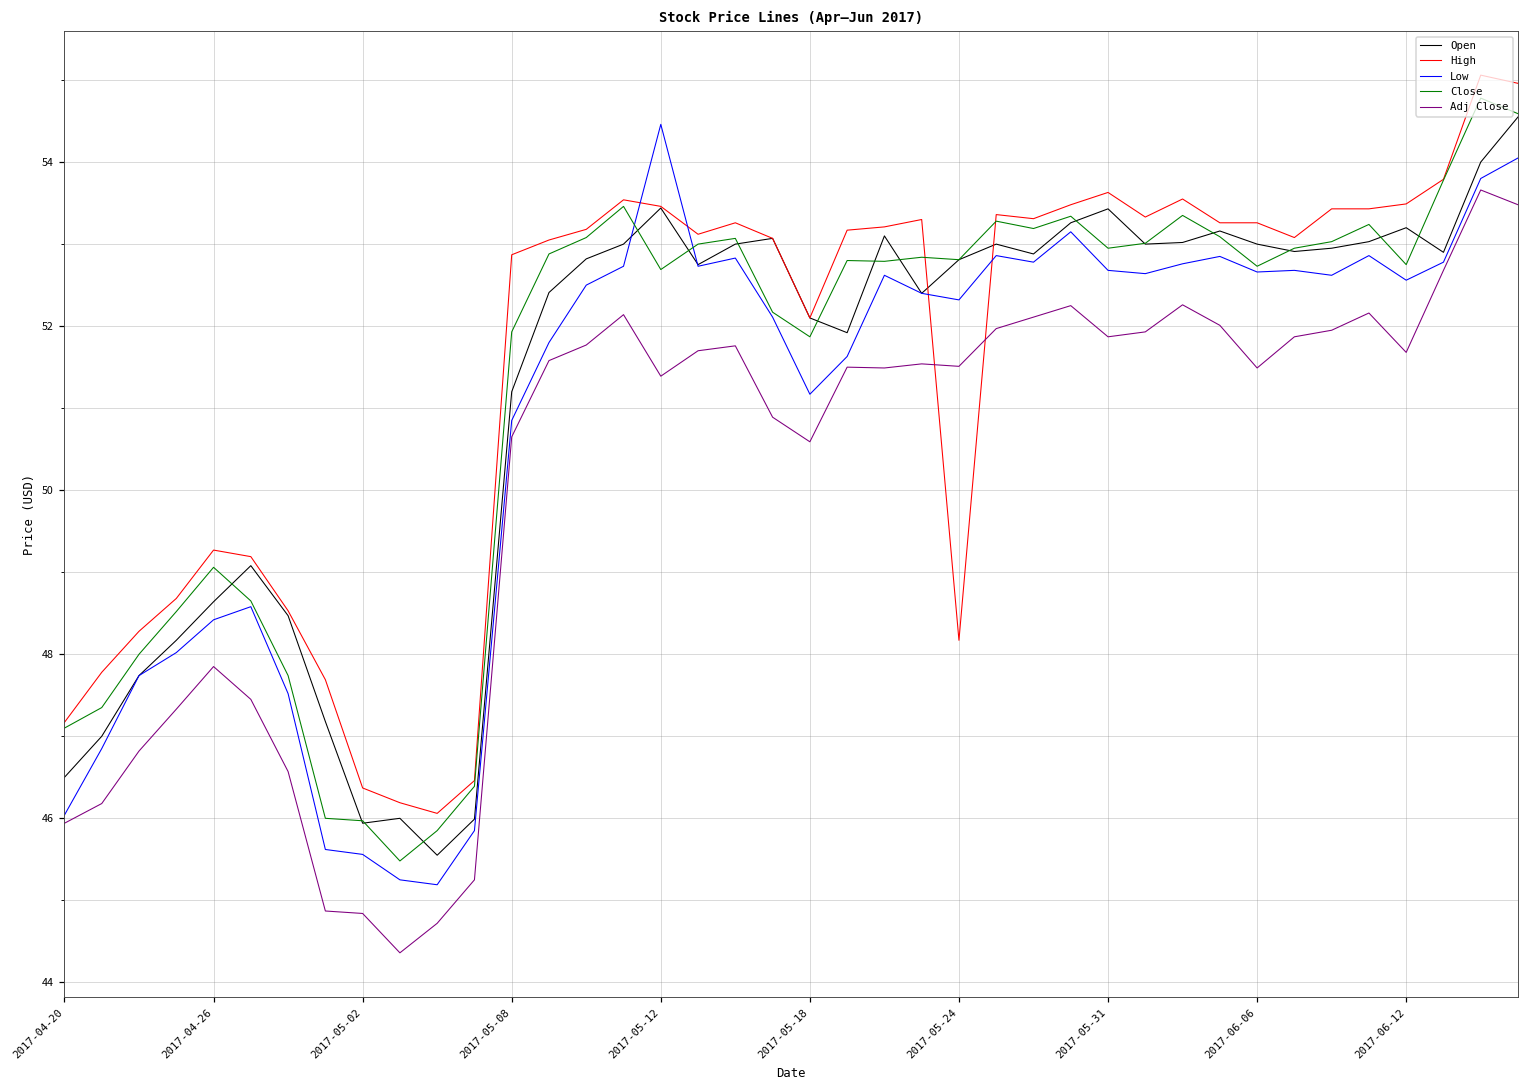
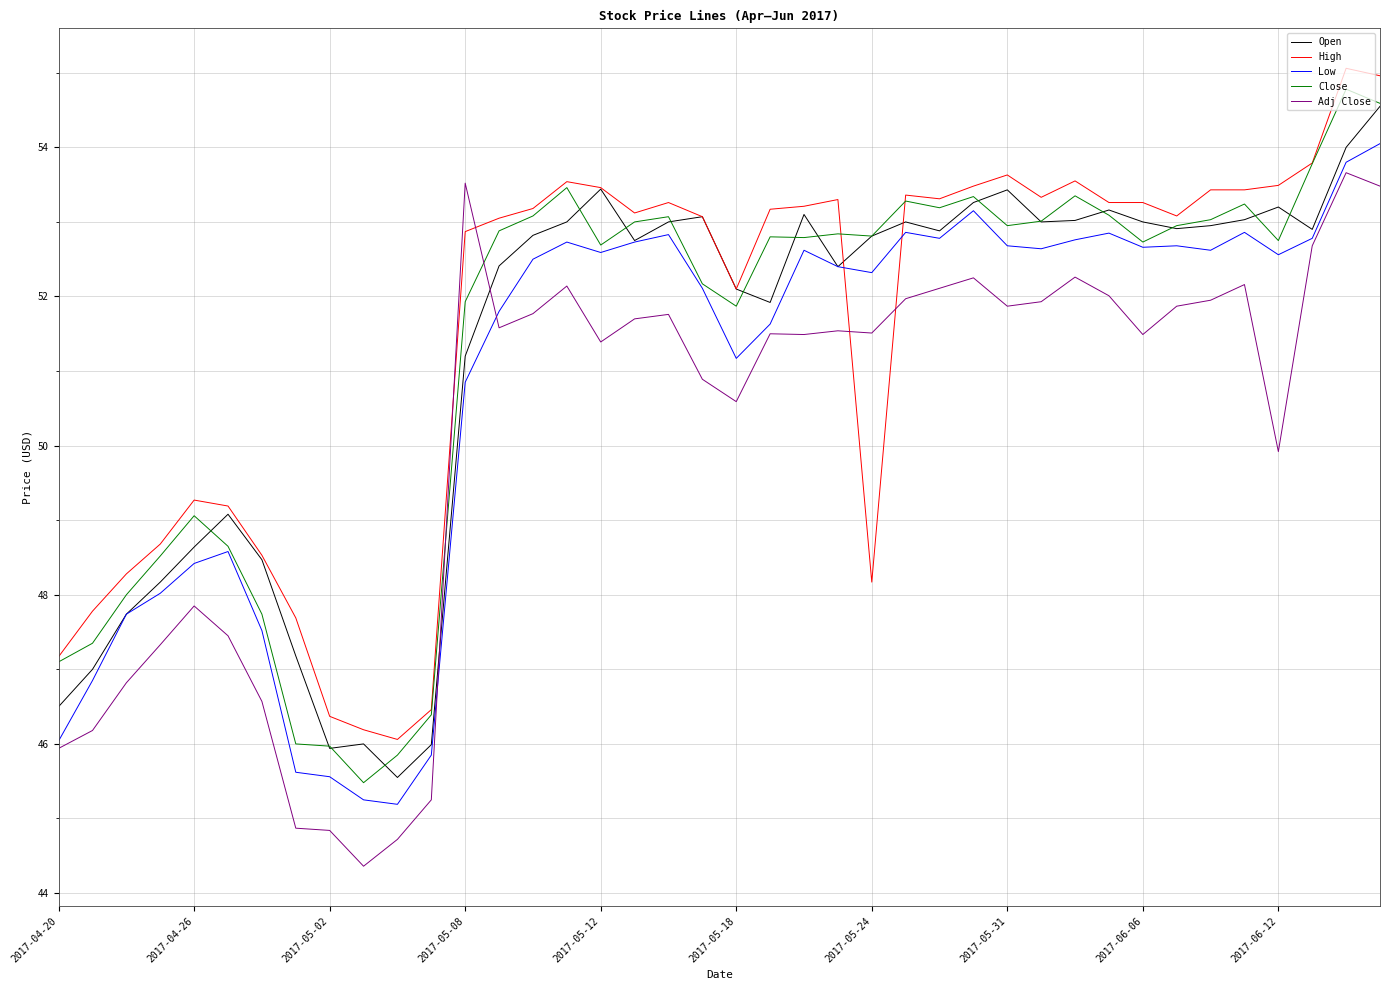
Adj Close, 2017-05-08: 50.7 -> 53.5
Low, 2017-05-12: 54.5 -> 52.6
Adj Close, 2017-06-12: 51.7 -> 49.9
